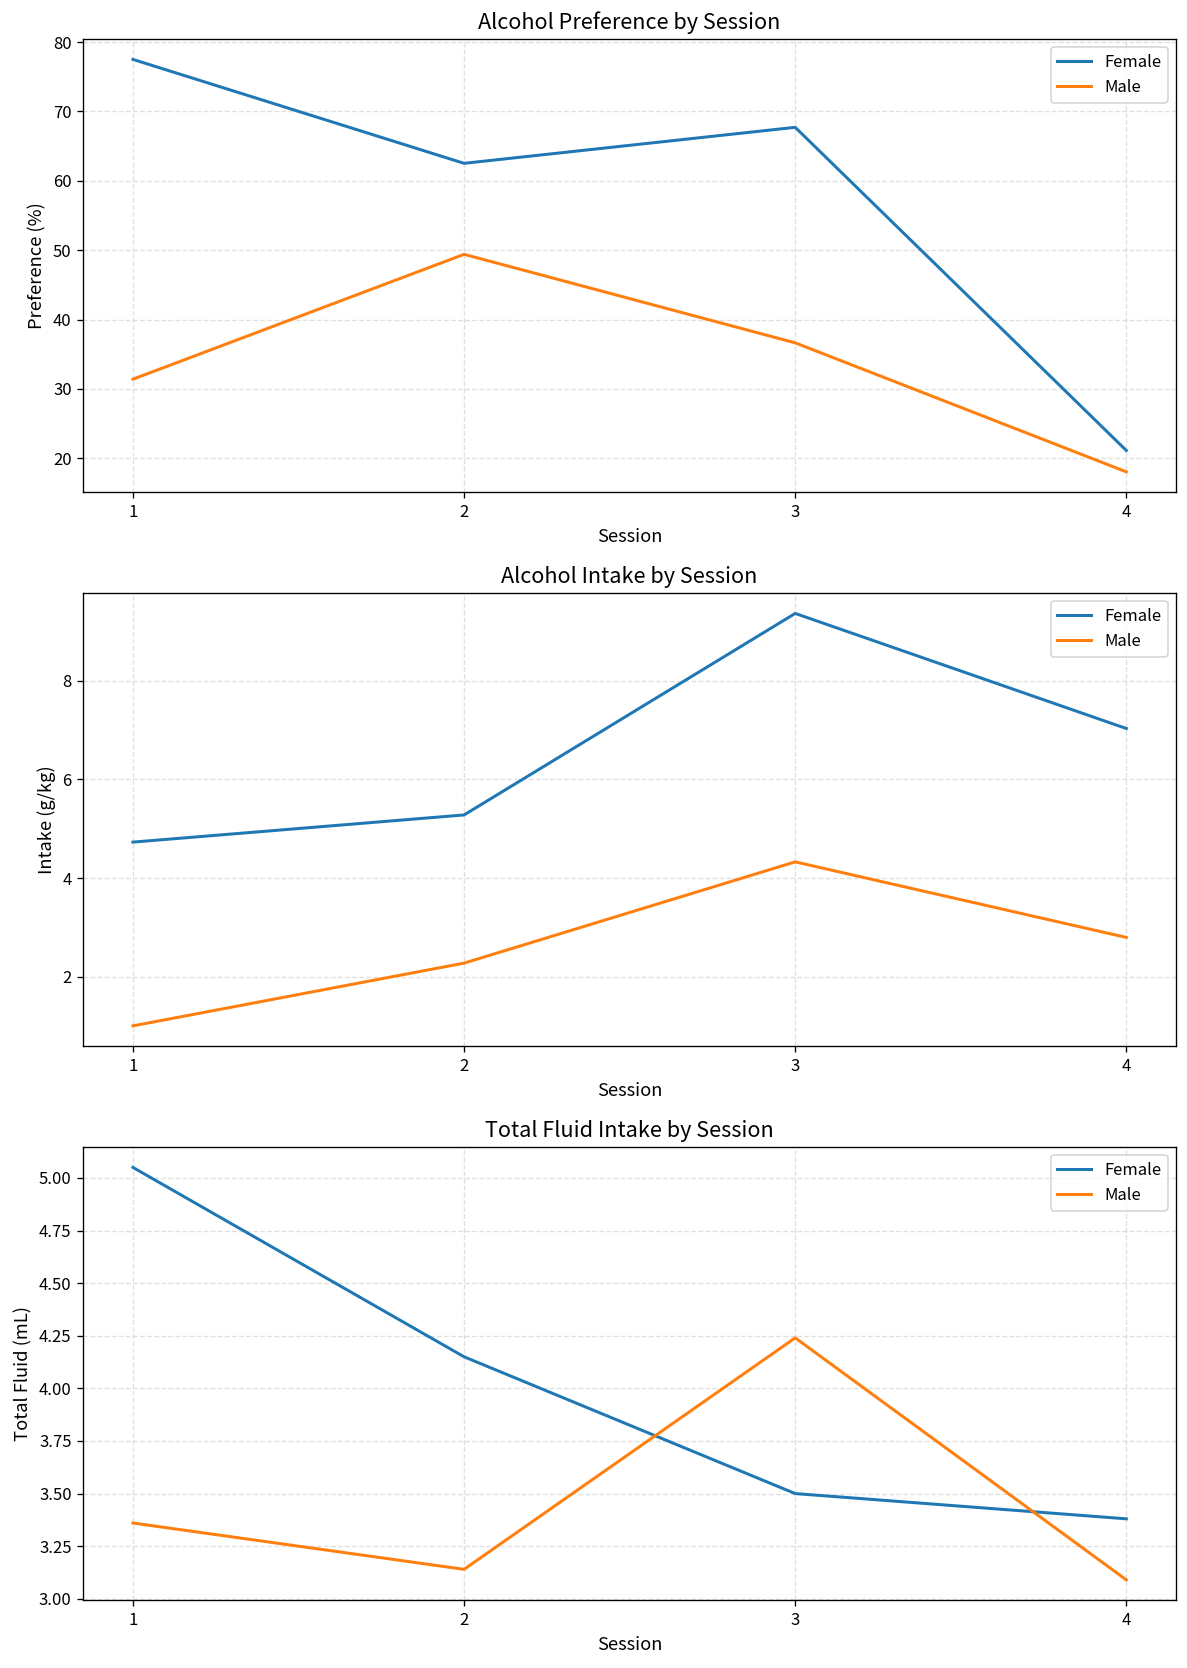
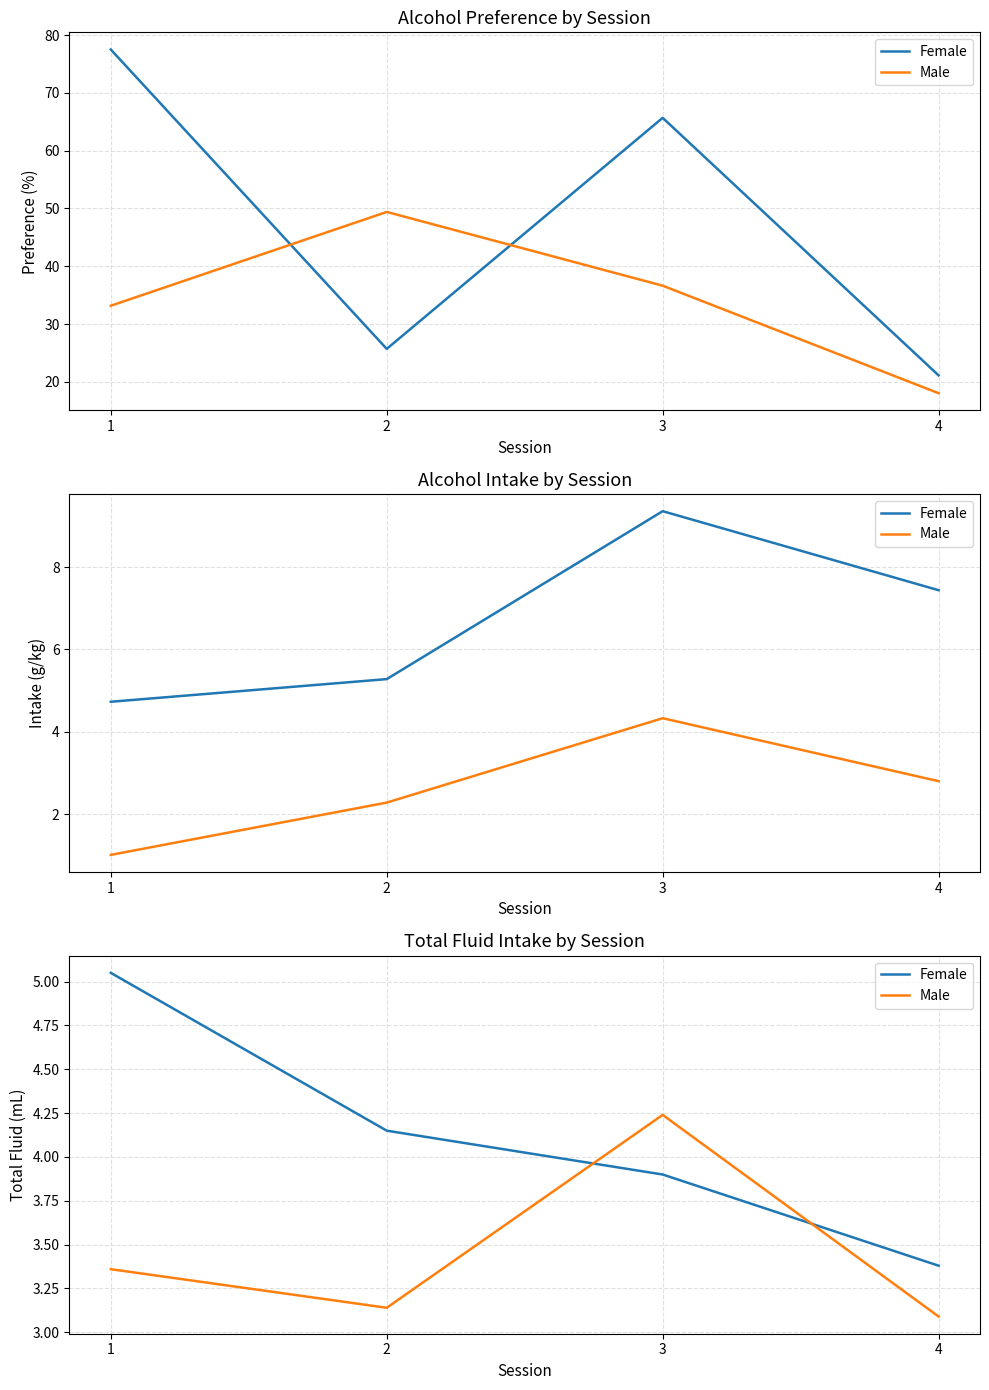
Alcohol Preference by Session, Male, 1: 31 -> 33
Alcohol Preference by Session, Female, 2: 63 -> 26
Alcohol Preference by Session, Female, 3: 68 -> 66
Alcohol Intake by Session, Female, 4: 7.0 -> 7.4
Total Fluid Intake by Session, Female, 3: 3.5 -> 3.9
